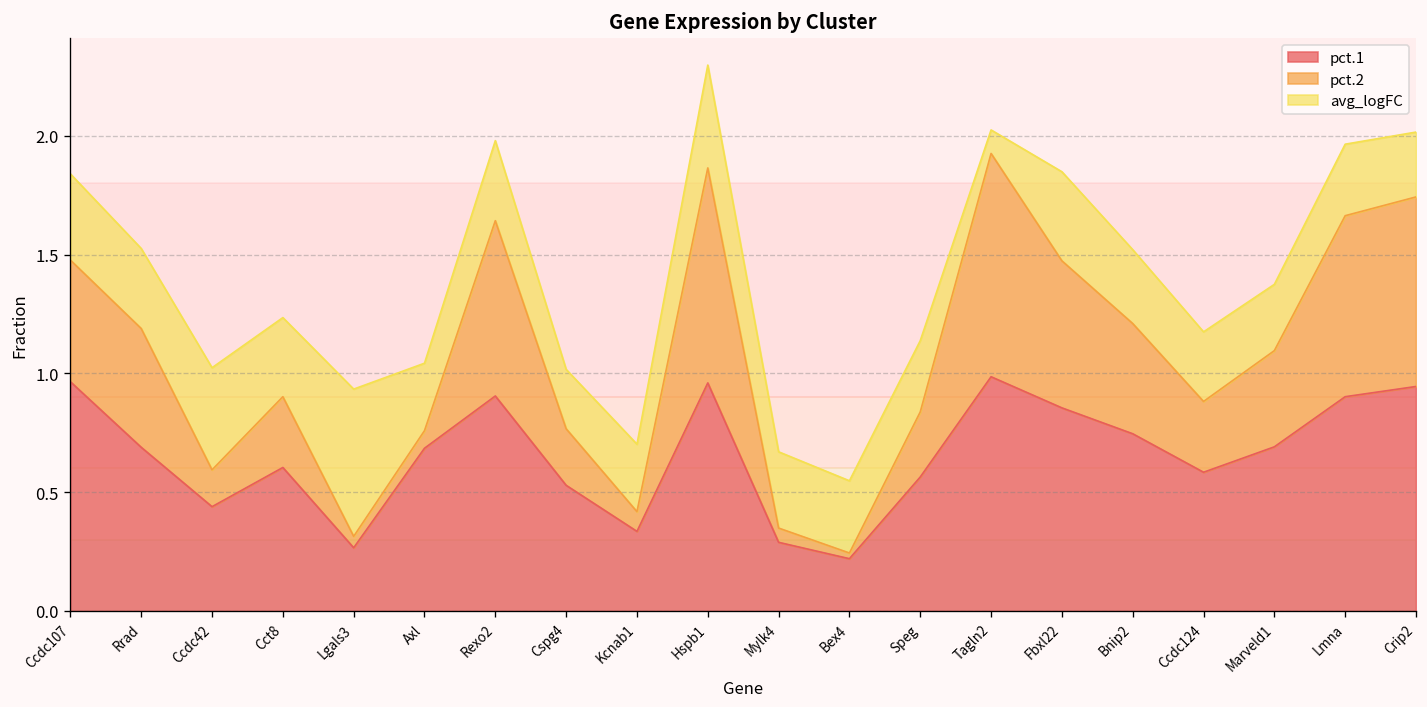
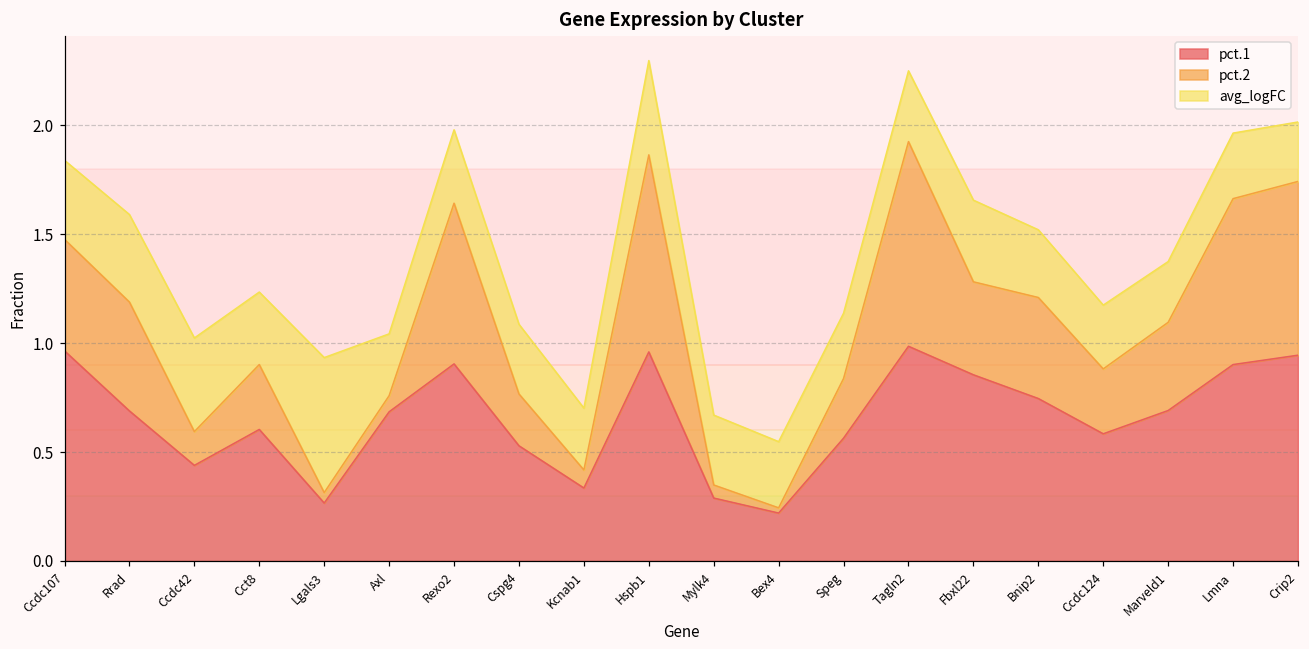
avg_logFC, Rrad: 0.34 -> 0.40
avg_logFC, Cspg4: 0.25 -> 0.32
avg_logFC, Tagln2: 0.10 -> 0.32
pct.2, Fbxl22: 0.62 -> 0.43
